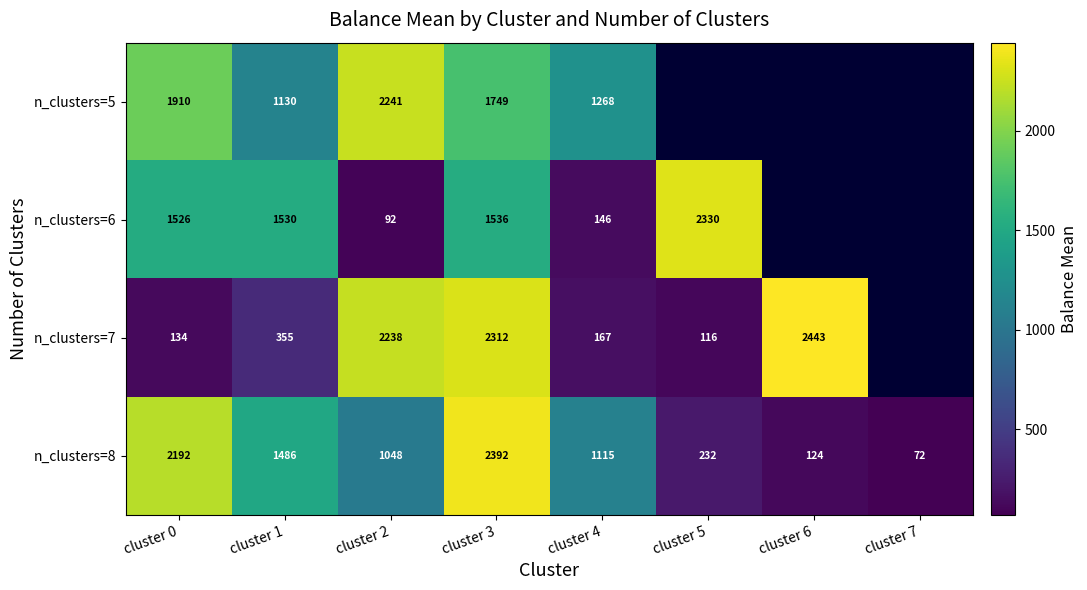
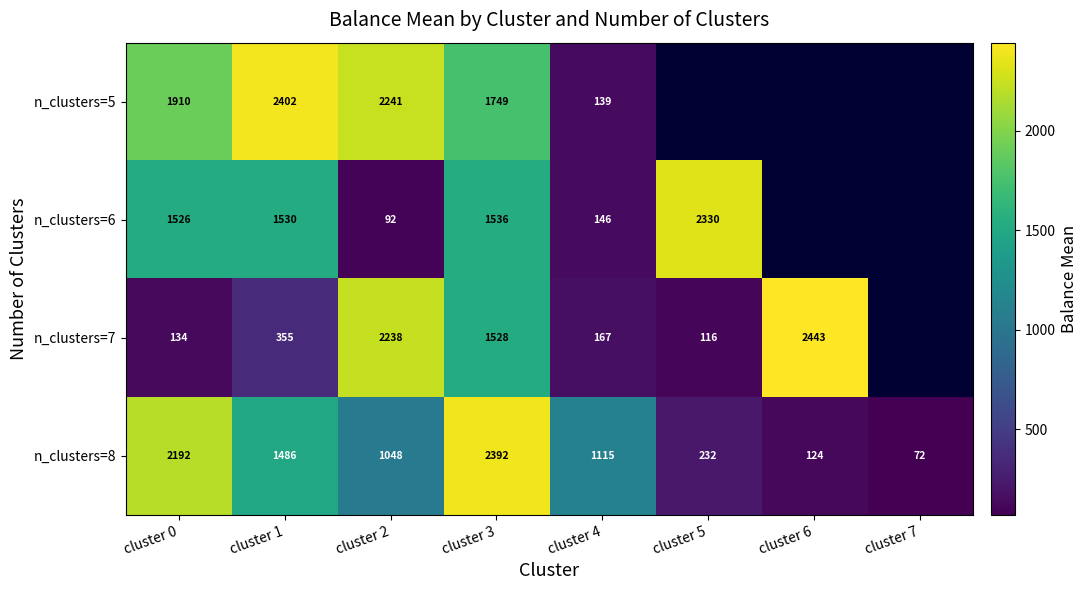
n_clusters=5, cluster 1: 1130 -> 2402
n_clusters=5, cluster 4: 1268 -> 139
n_clusters=7, cluster 3: 2312 -> 1528
